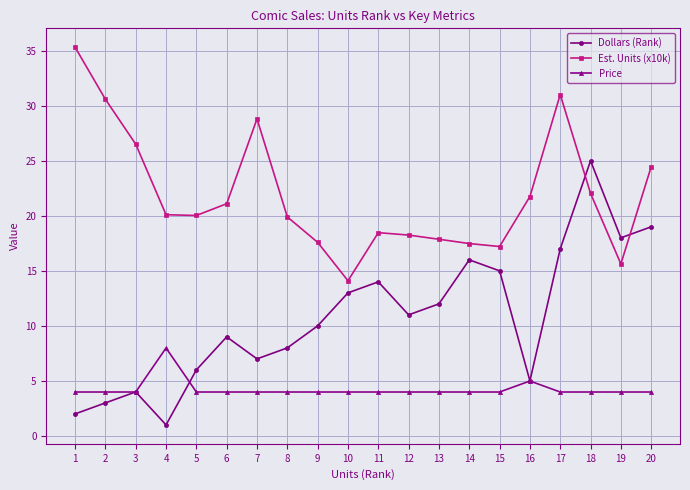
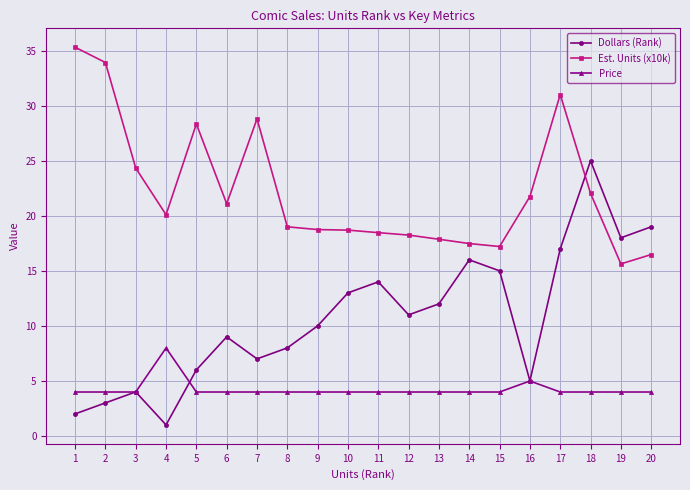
Est. Units (x10k), 2: 30.6 -> 33.9
Est. Units (x10k), 3: 26.5 -> 24.3
Est. Units (x10k), 5: 20.0 -> 28.4
Est. Units (x10k), 8: 19.9 -> 19.0
Est. Units (x10k), 9: 17.6 -> 18.8
Est. Units (x10k), 10: 14.1 -> 18.7
Est. Units (x10k), 20: 24.5 -> 16.5
